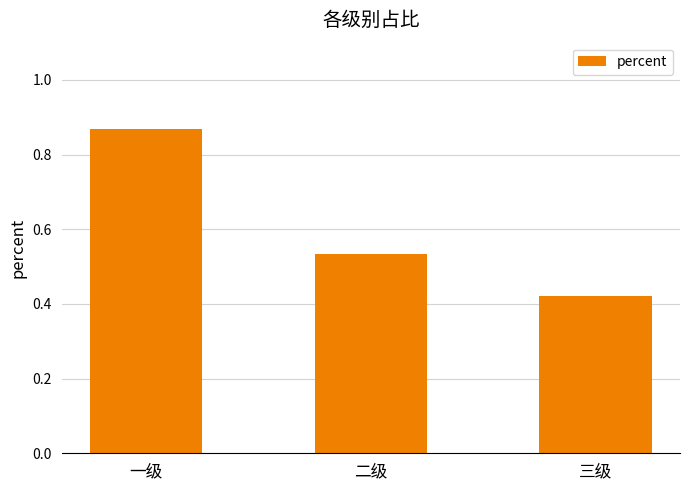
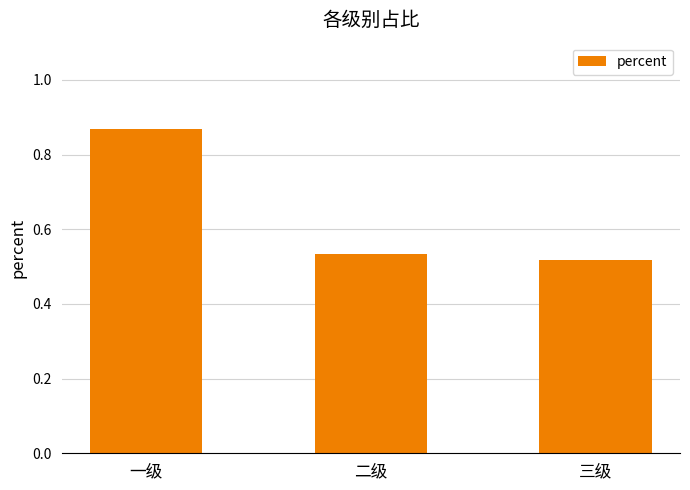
三级: 0.42 -> 0.52
